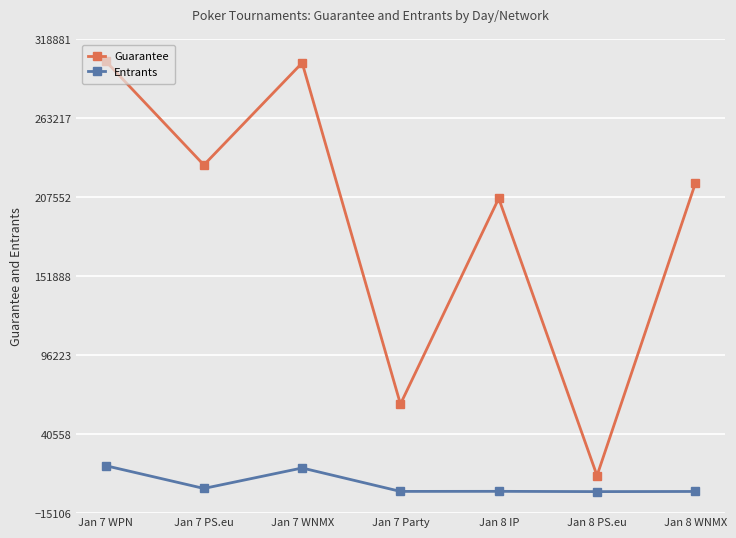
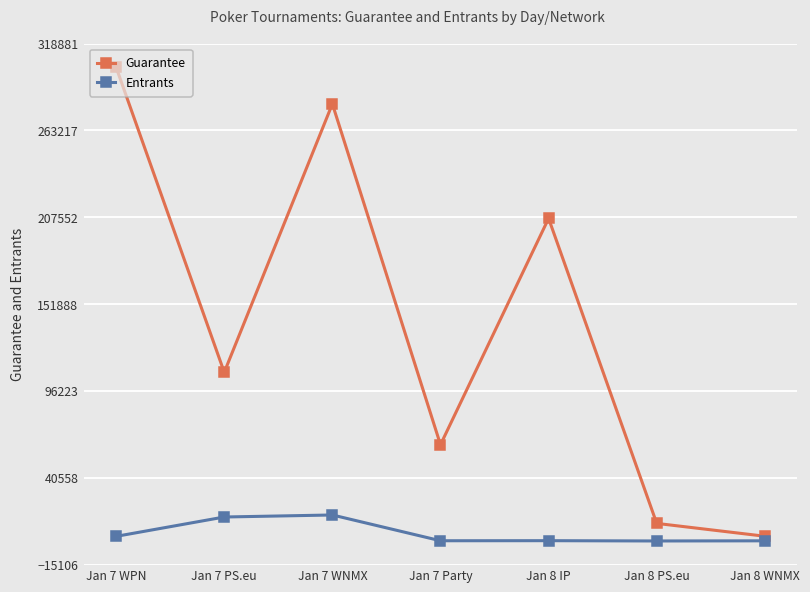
Entrants, Jan 7 WPN: 18000 -> 3000
Guarantee, Jan 7 PS.eu: 230000 -> 108000
Entrants, Jan 7 PS.eu: 2000 -> 15000
Guarantee, Jan 7 WNMX: 302000 -> 280000
Guarantee, Jan 8 WNMX: 217000 -> 3000
